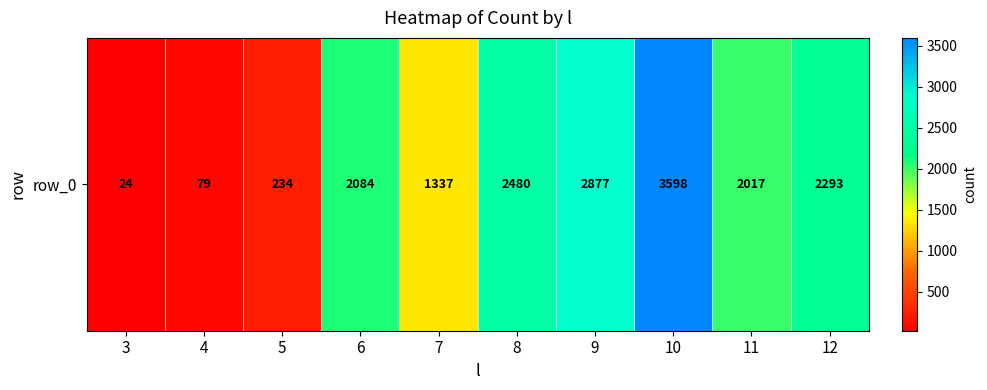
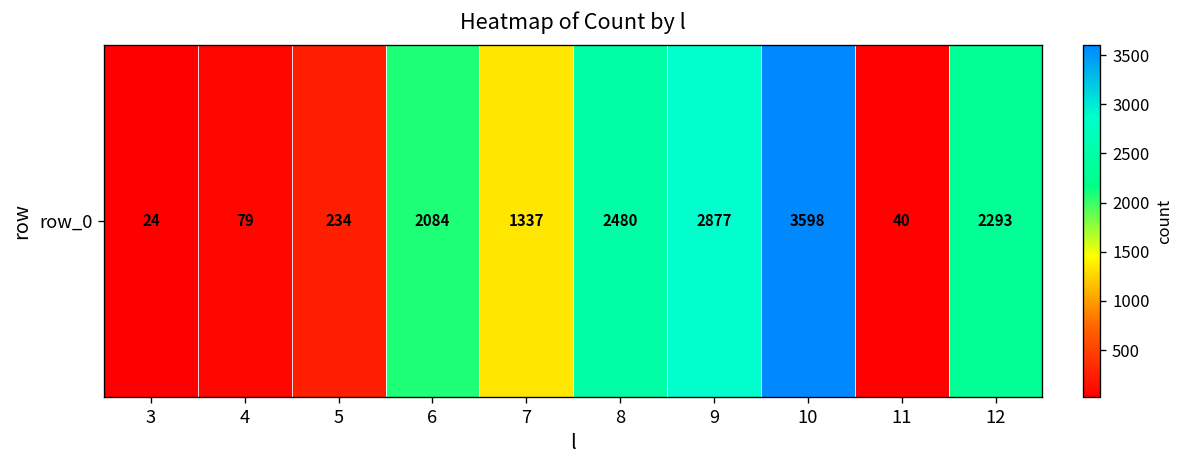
row_0, 11: 2017 -> 40
